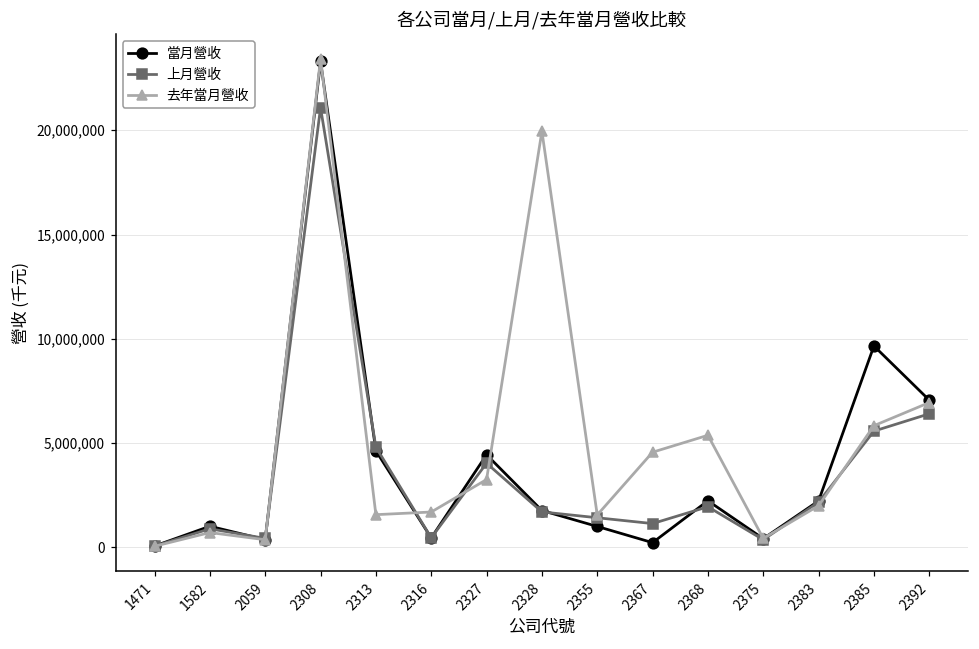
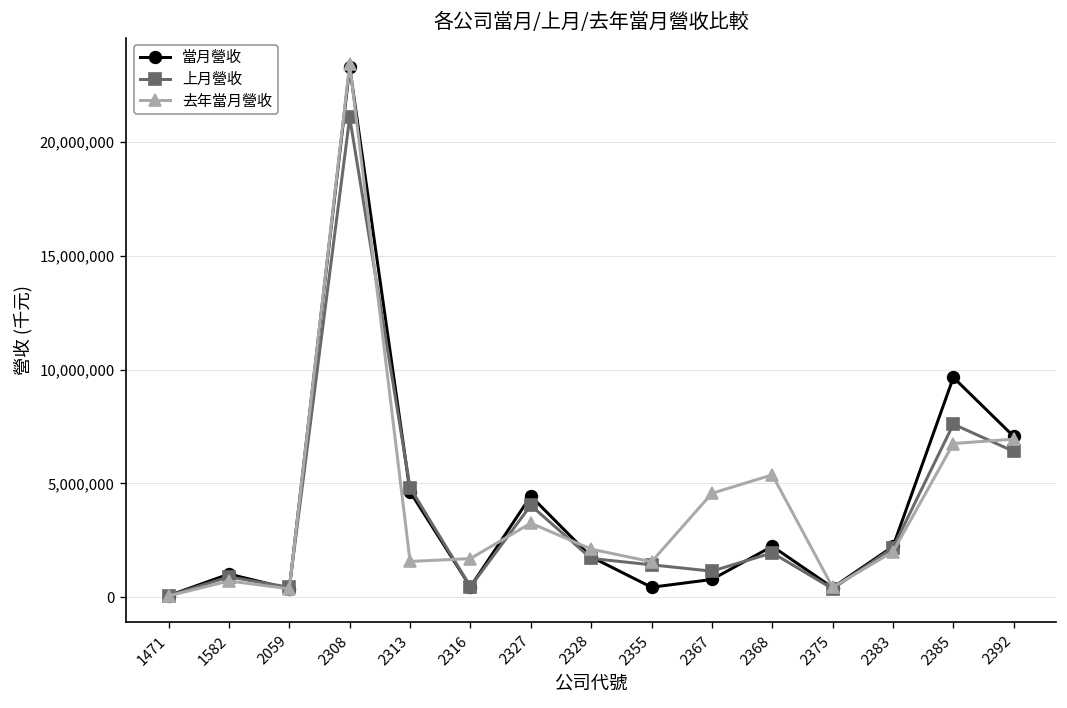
去年當月營收, 2328: 20,000,000 -> 2,100,000
當月營收, 2355: 1,000,000 -> 400,000
當月營收, 2367: 200,000 -> 800,000
上月營收, 2385: 5,600,000 -> 7,600,000
去年當月營收, 2385: 5,800,000 -> 6,800,000
